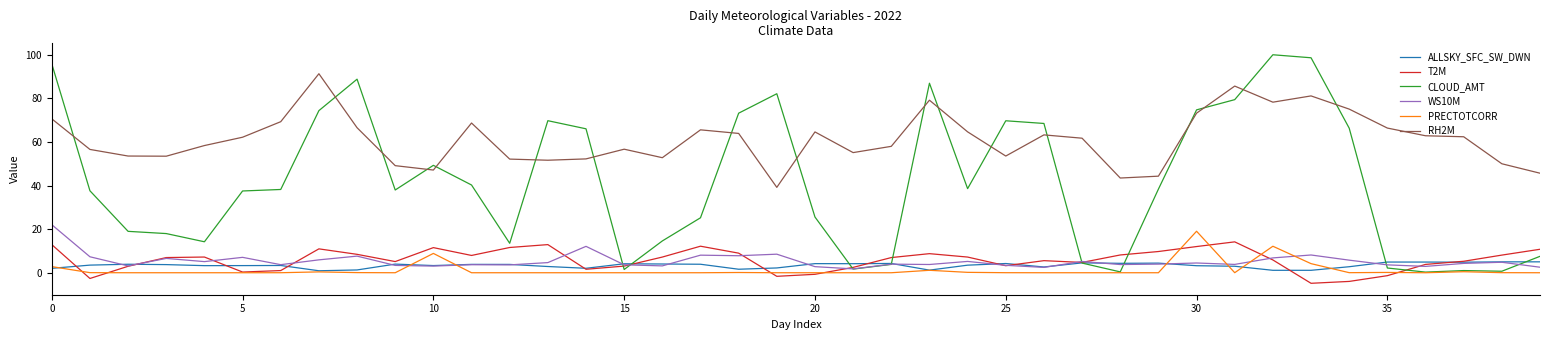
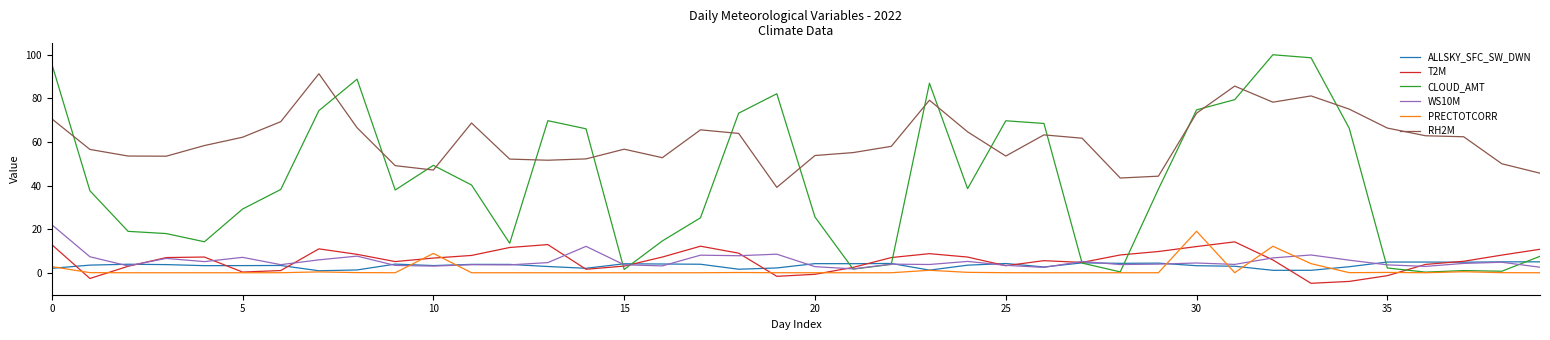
CLOUD_AMT, 5: 37 -> 29
T2M, 10: 12 -> 7
RH2M, 20: 65 -> 54
